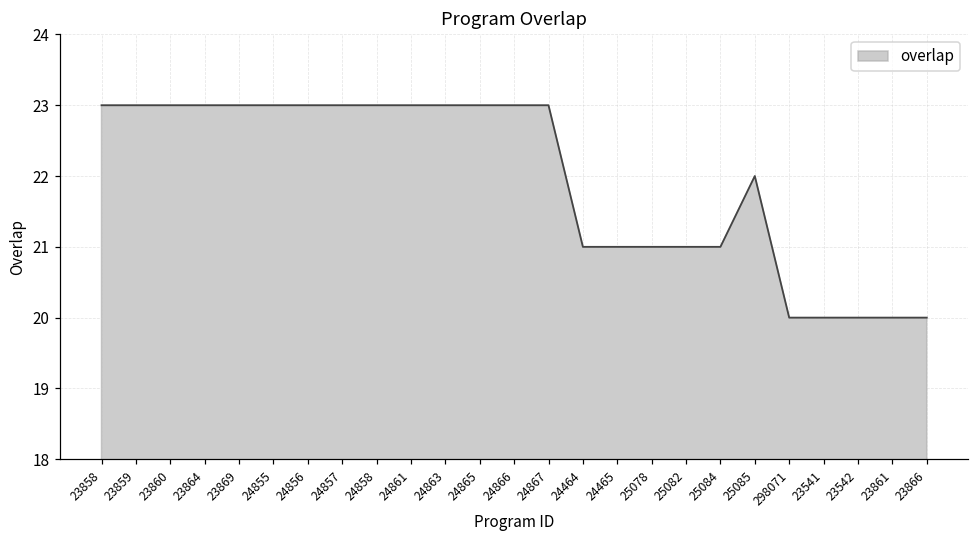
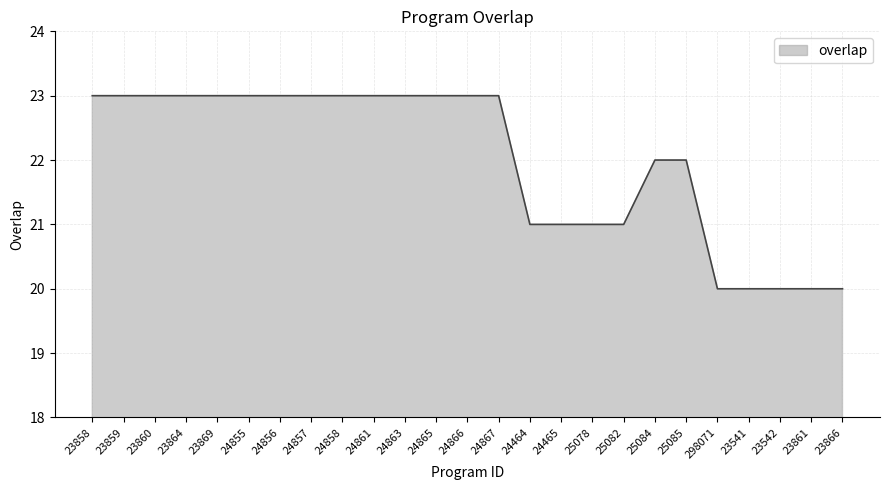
25084: 21 -> 22
